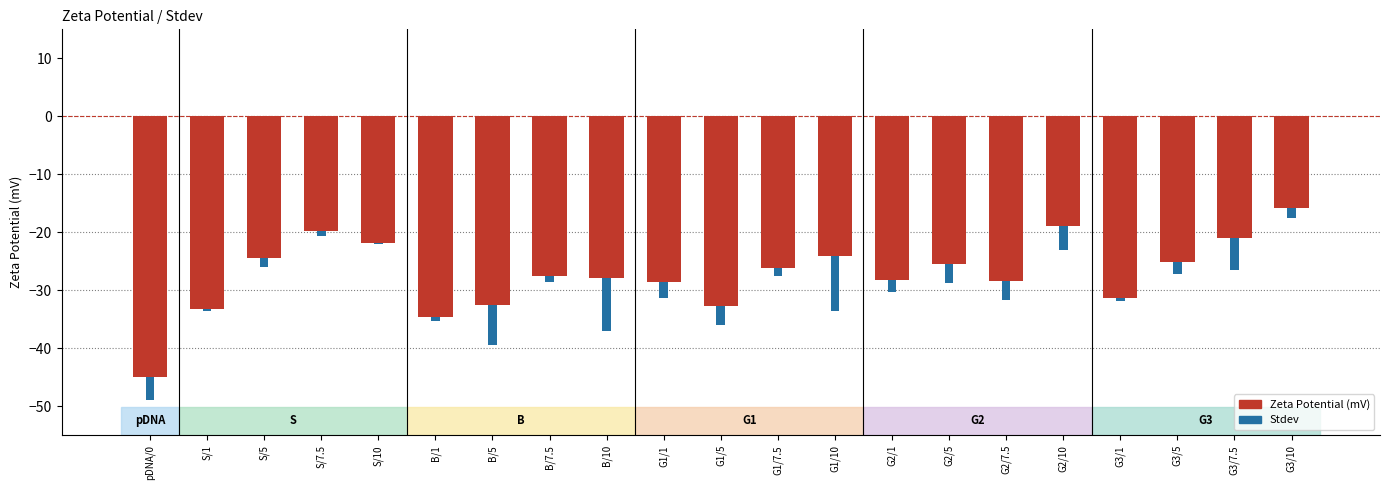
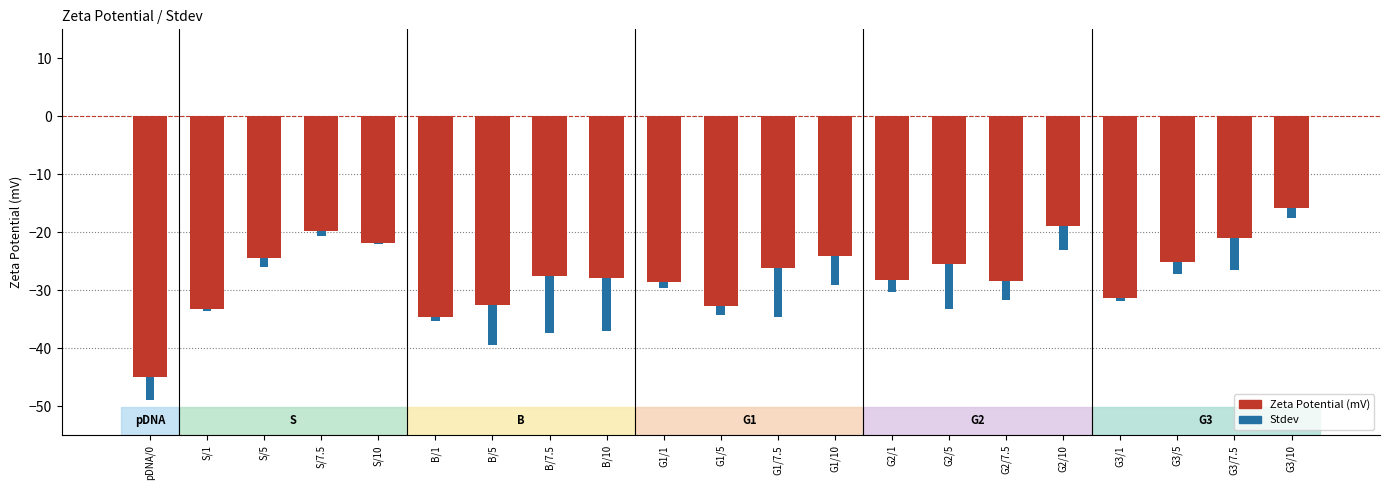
Stdev, B/7.5: -1 -> -10
Stdev, G1/1: -3 -> -1
Stdev, G1/5: -3 -> -2
Stdev, G1/7.5: -1 -> -8
Stdev, G1/10: -10 -> -5
Stdev, G2/5: -3 -> -8
